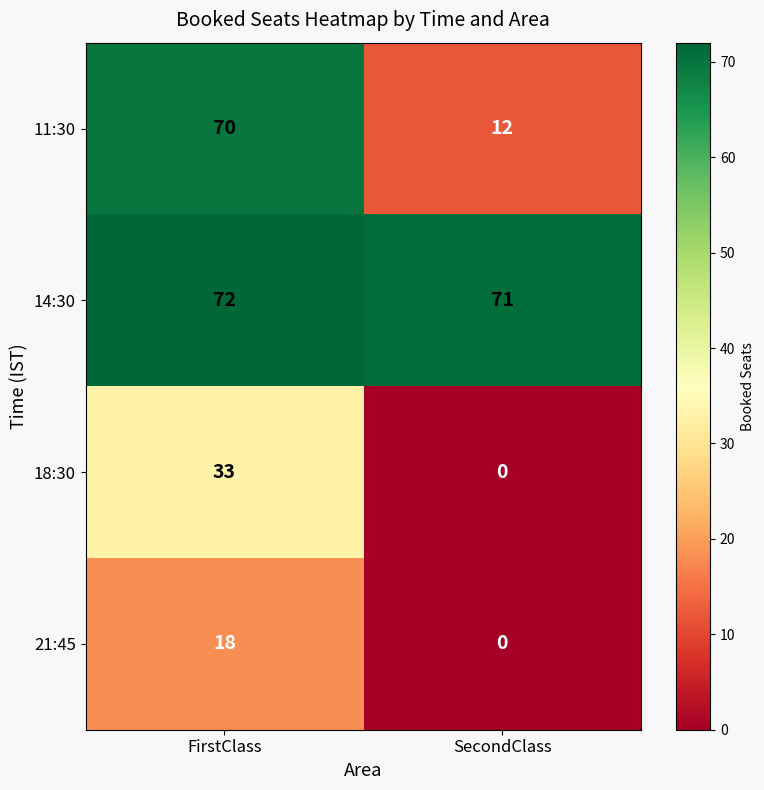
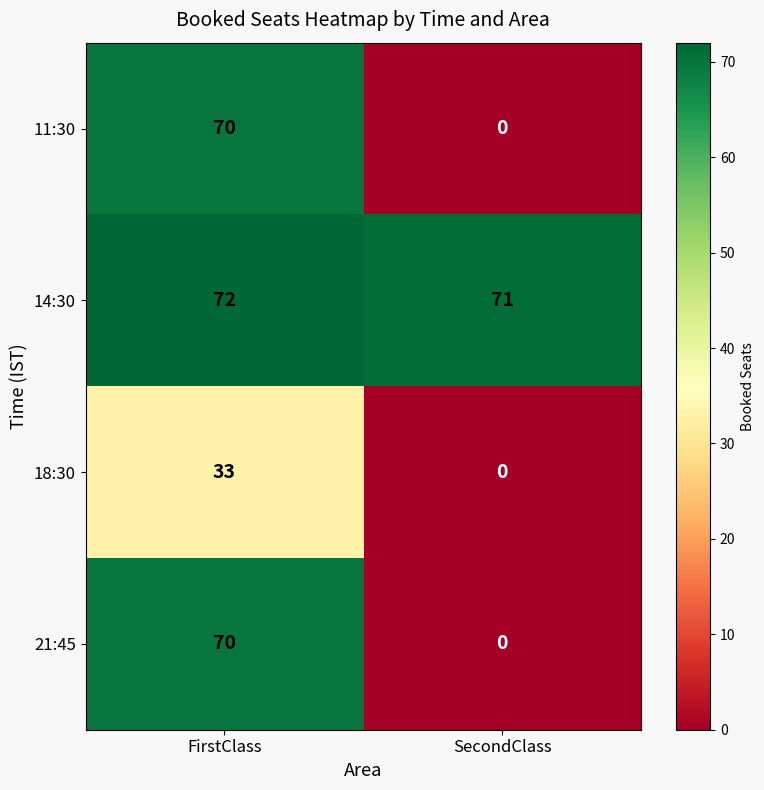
11:30, SecondClass: 12 -> 0
21:45, FirstClass: 18 -> 70
